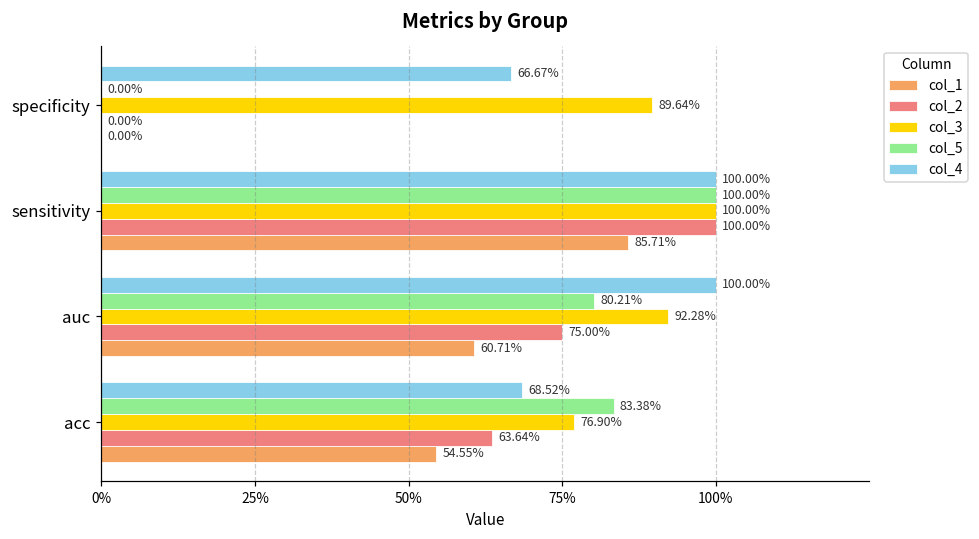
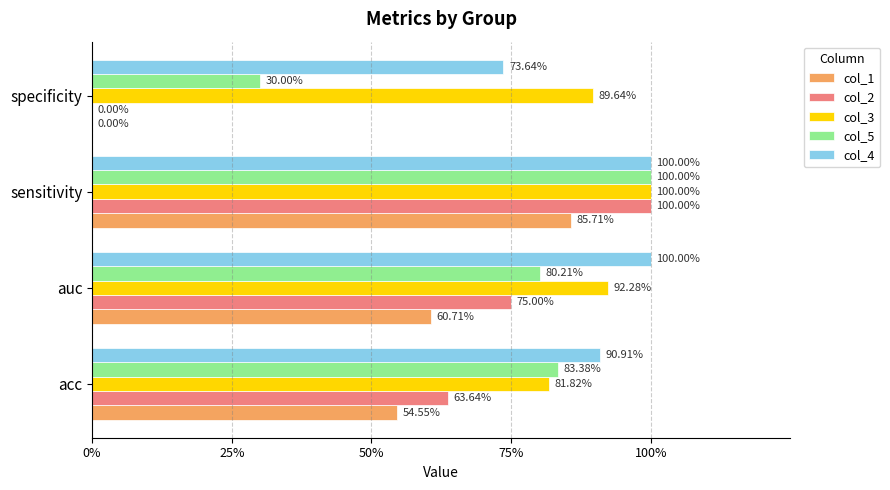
col_4, specificity: 66.67% -> 73.64%
col_5, specificity: 0.00% -> 30.00%
col_4, acc: 68.52% -> 90.91%
col_3, acc: 76.90% -> 81.82%
